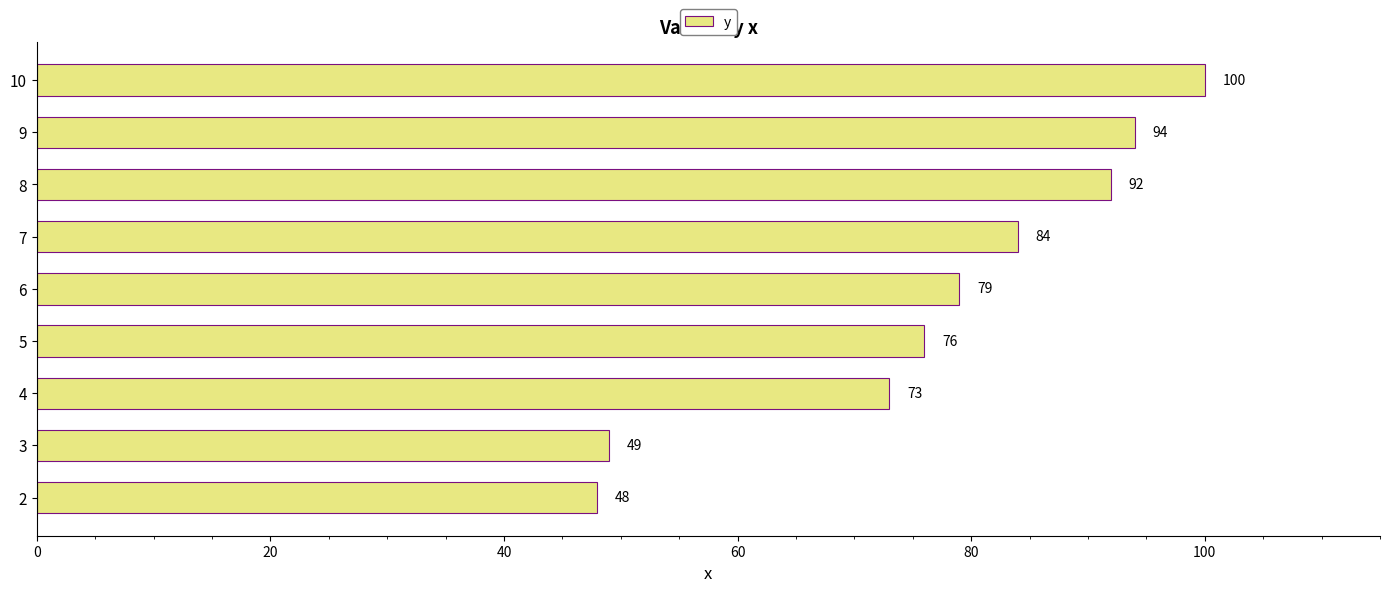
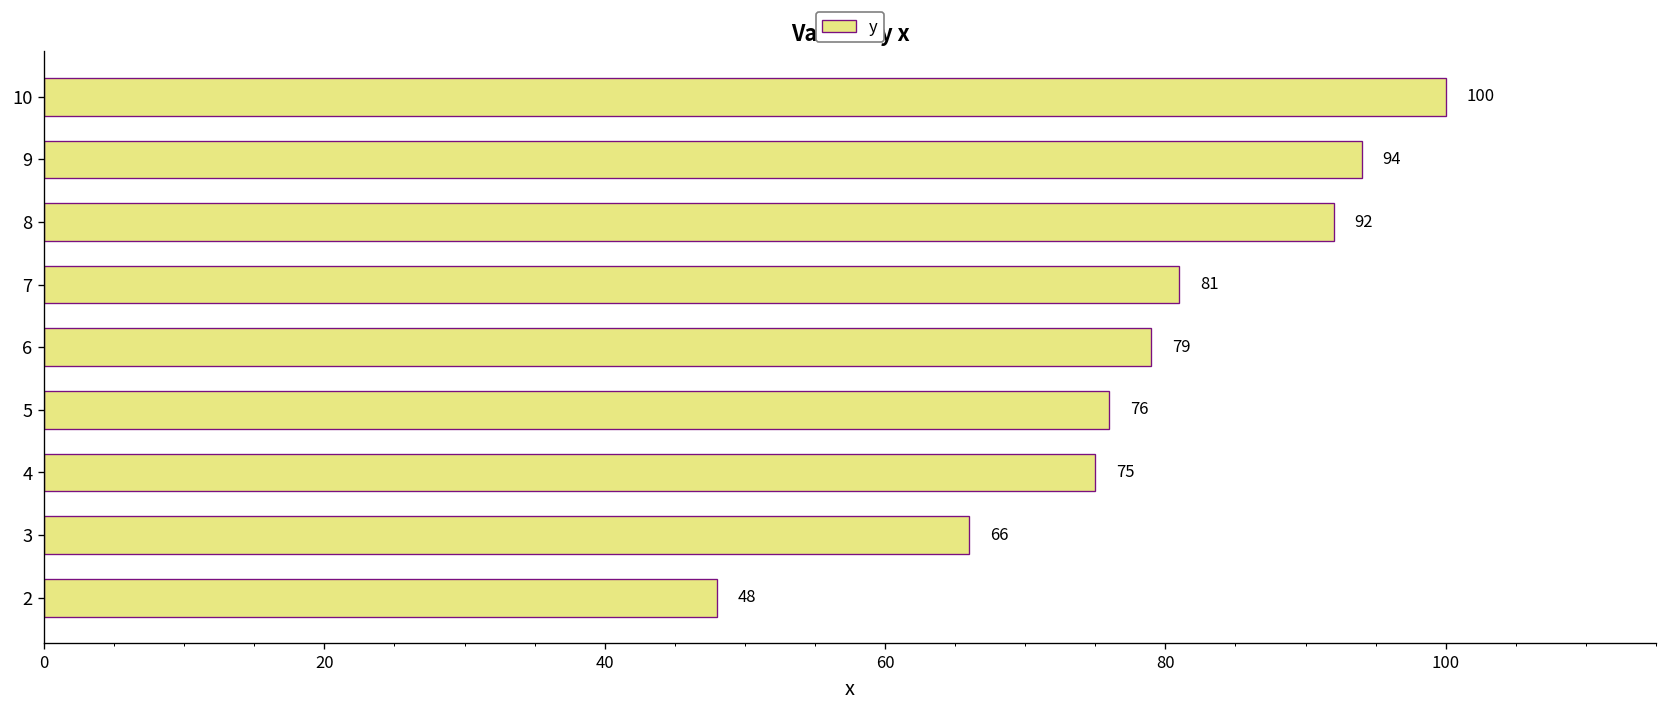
7: 84 -> 81
4: 73 -> 75
3: 49 -> 66
